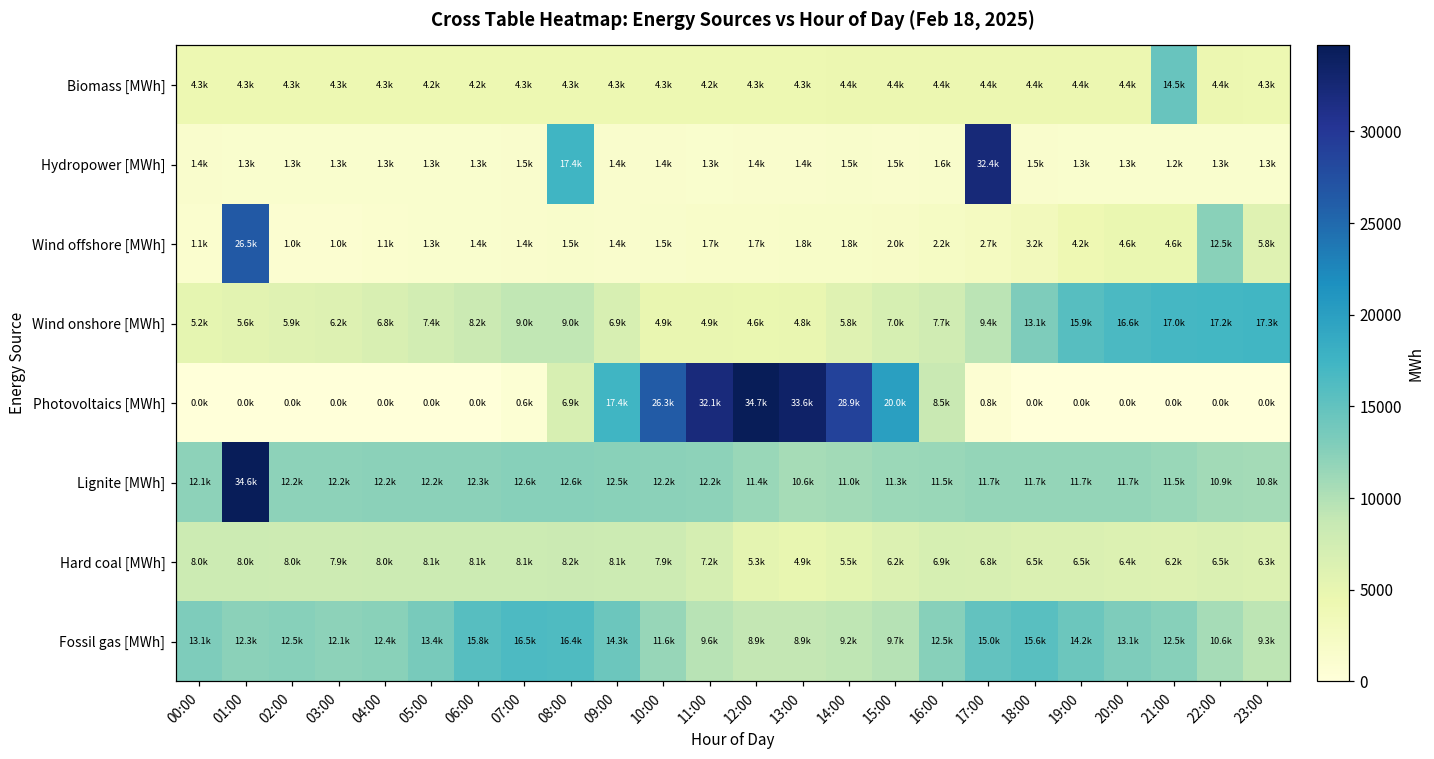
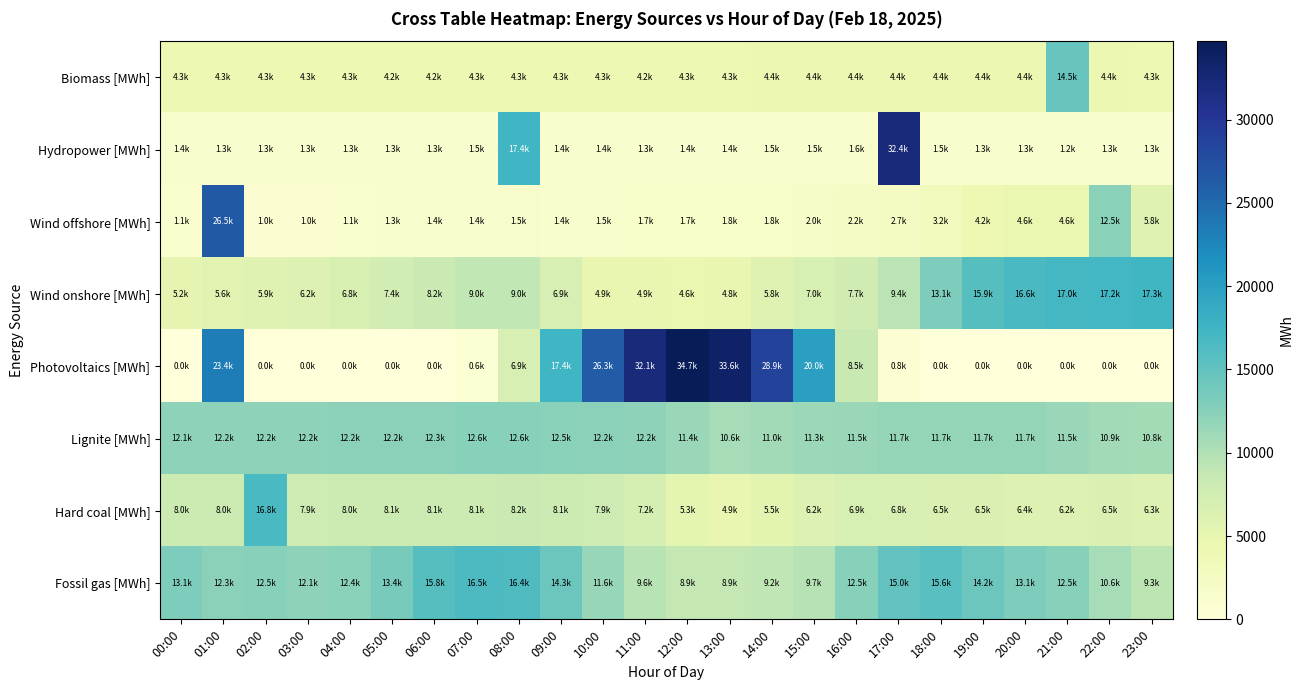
Photovoltaics [MWh], 01:00: 0.0k -> 23.4k
Lignite [MWh], 01:00: 34.6k -> 12.2k
Hard coal [MWh], 02:00: 8.0k -> 16.8k
